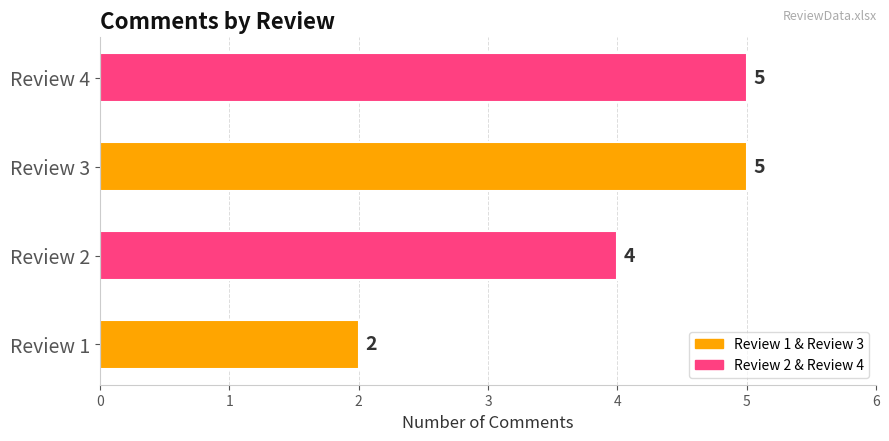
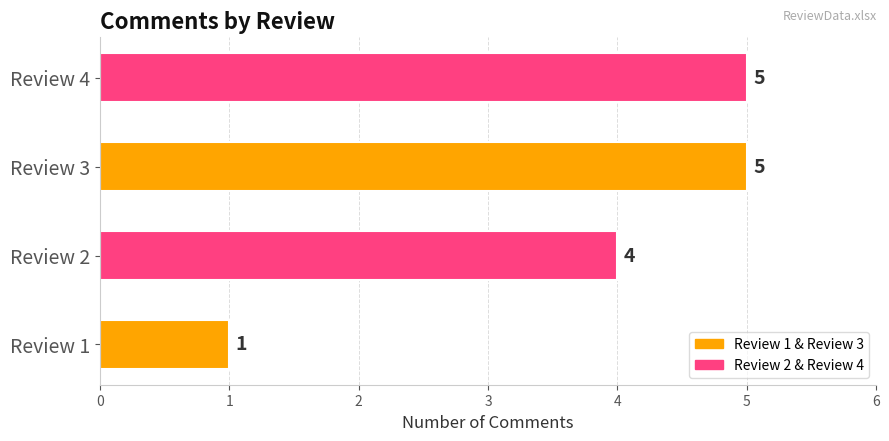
Review 1: 2 -> 1
